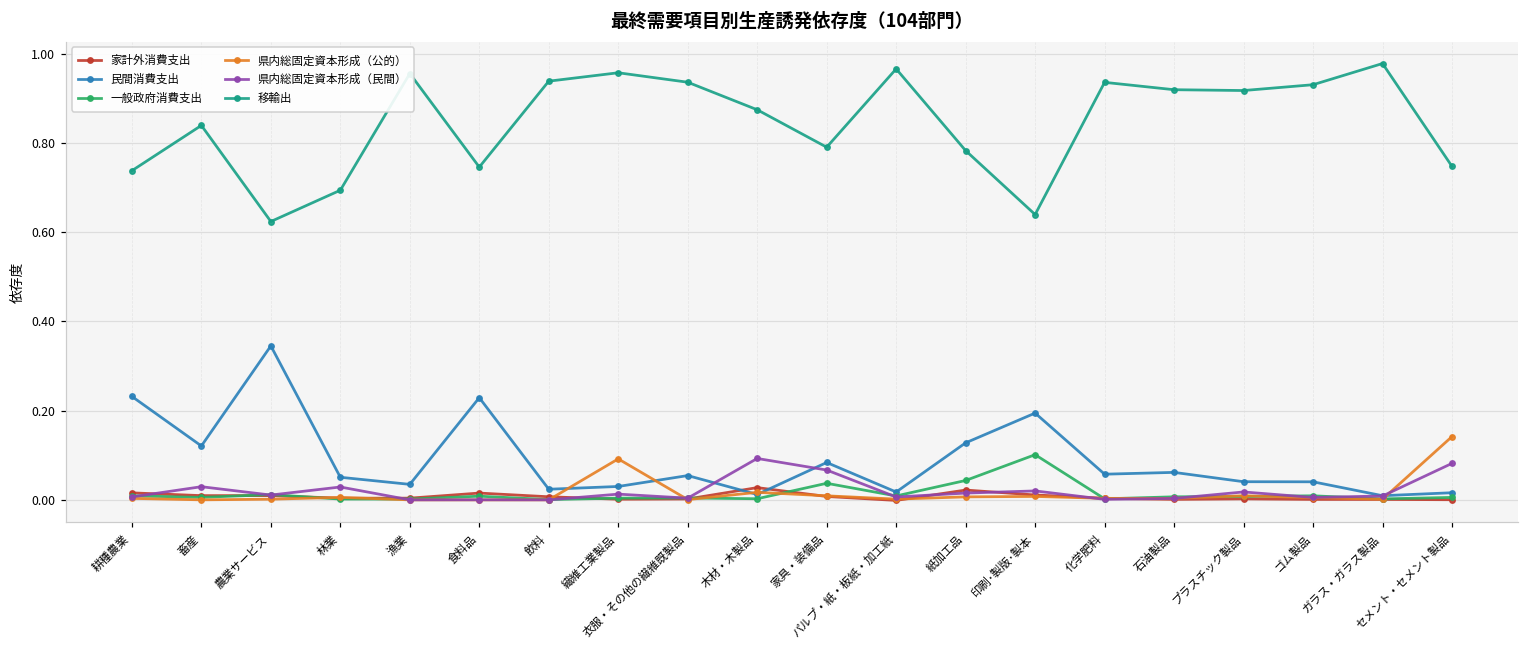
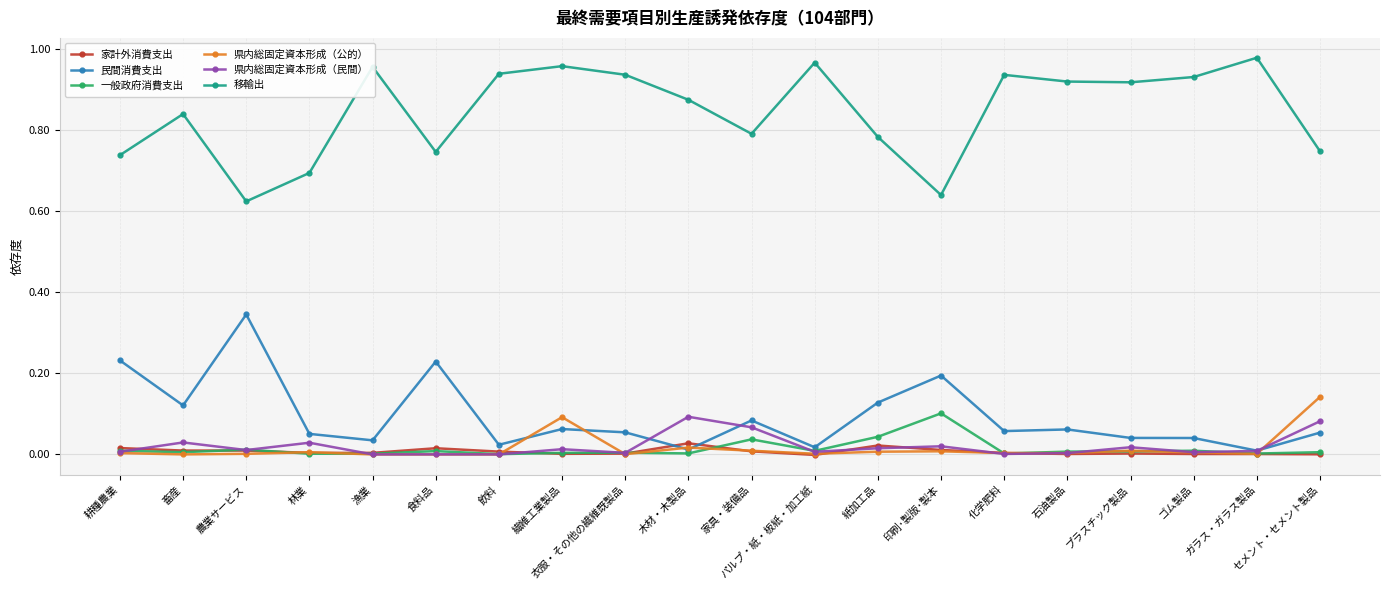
民間消費支出, 繊維工業製品: 0.03 -> 0.06
民間消費支出, セメント・セメント製品: 0.02 -> 0.05
